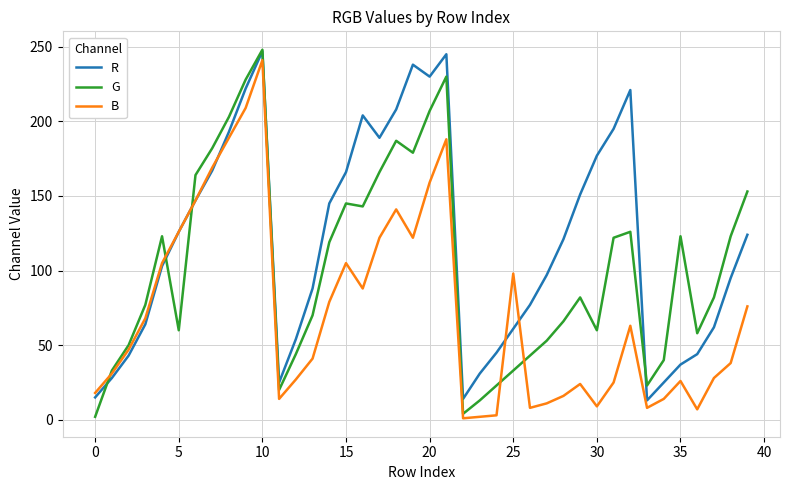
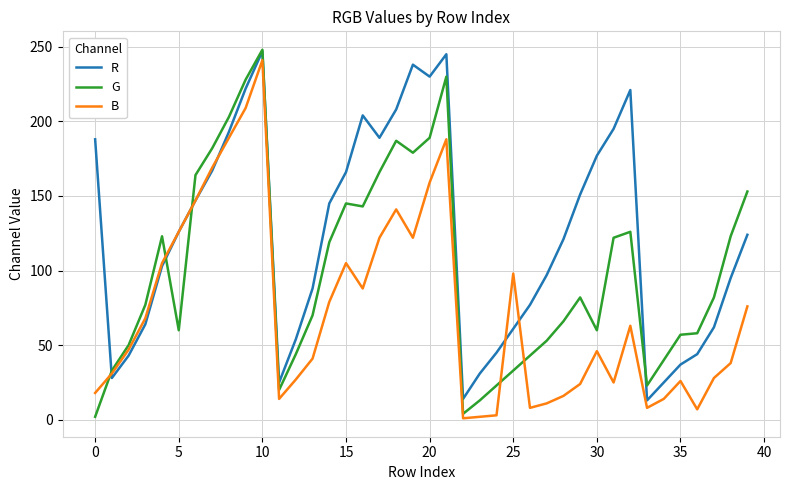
R, 0: 15 -> 188
G, 20: 207 -> 189
B, 30: 9 -> 46
G, 35: 123 -> 57
